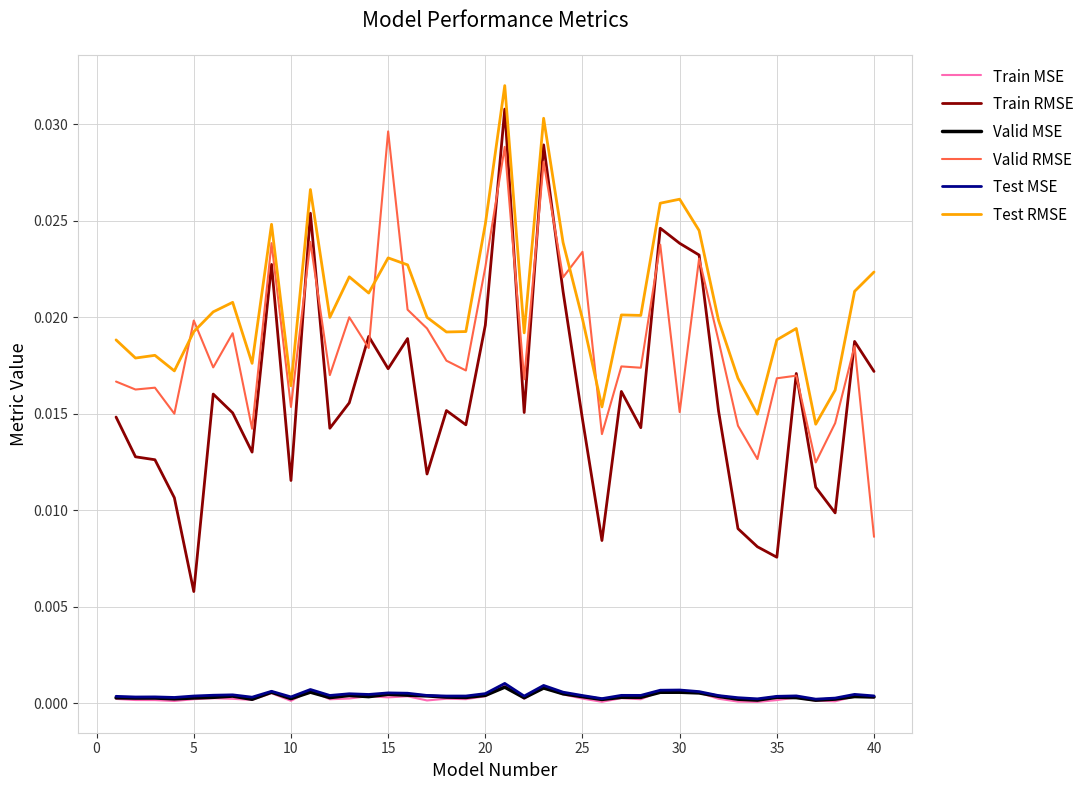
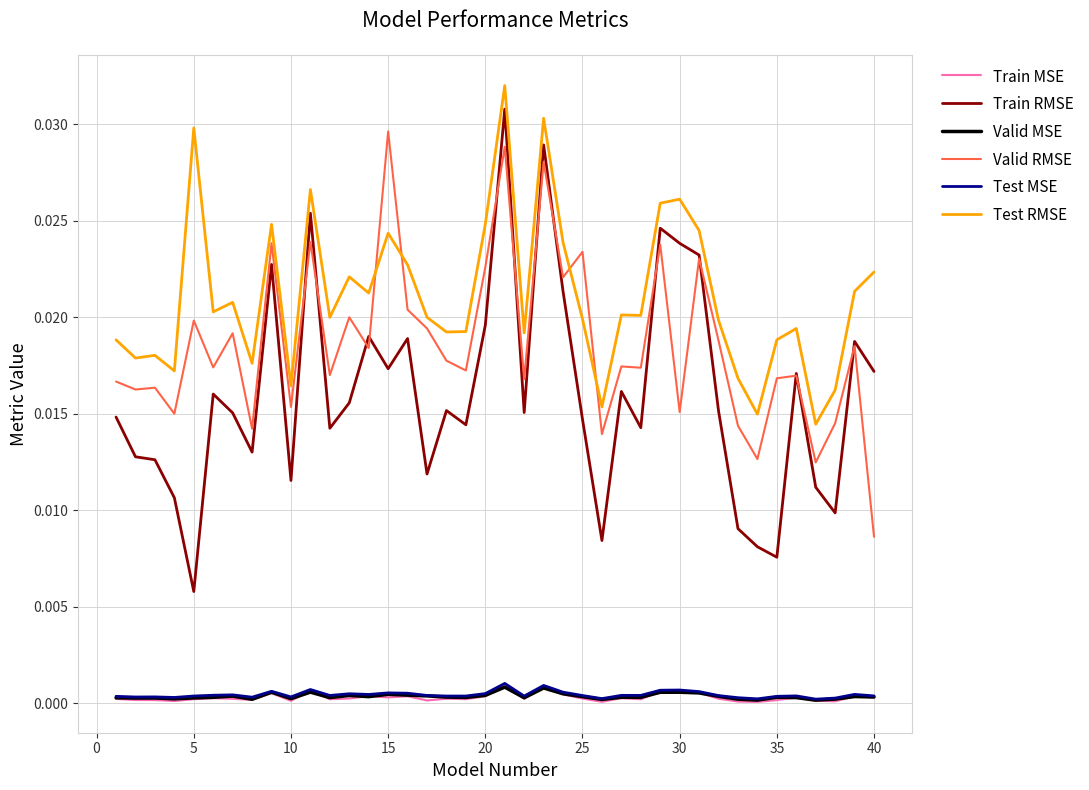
Test RMSE, 5: 0.0192 -> 0.0298
Test RMSE, 15: 0.0231 -> 0.0243
